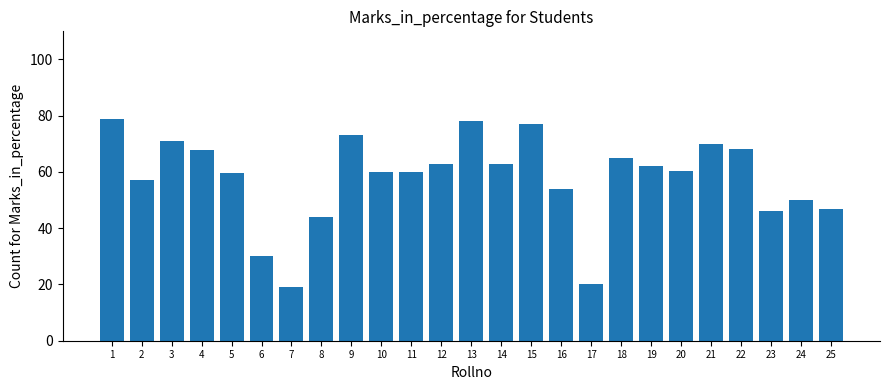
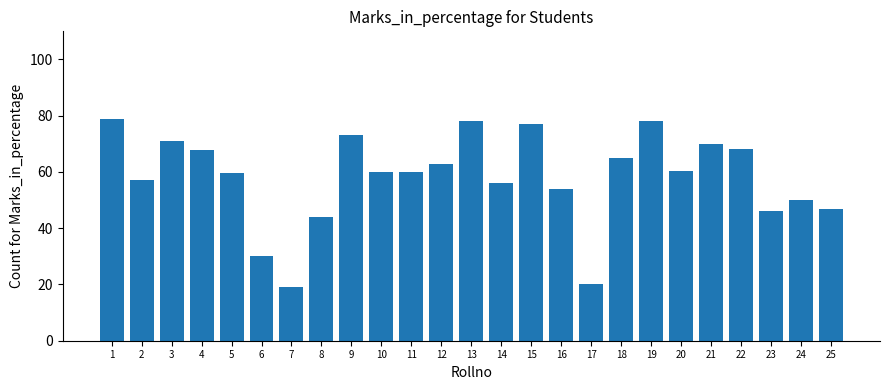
14: 63 -> 56
19: 62 -> 78
